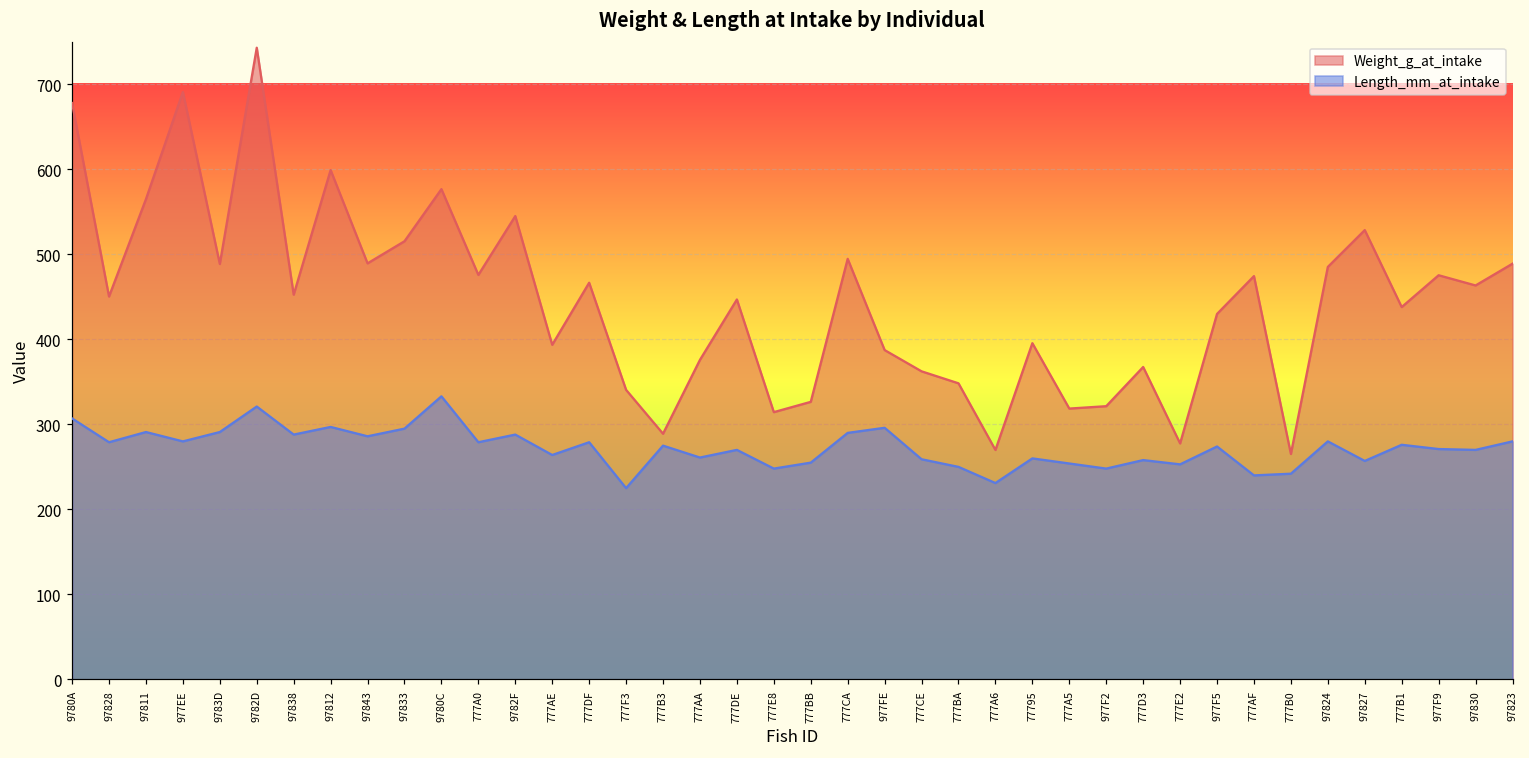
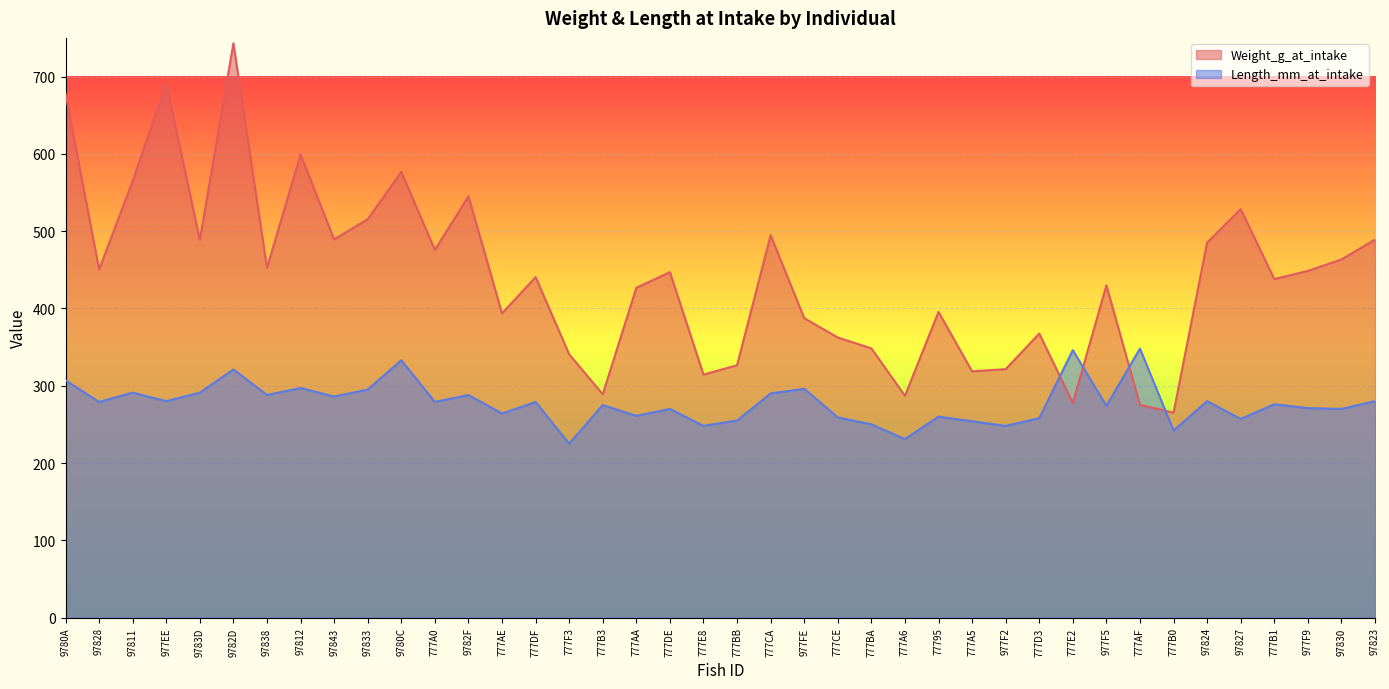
Weight_g_at_intake, 777DF: 470 -> 440
Weight_g_at_intake, 777AA: 380 -> 430
Weight_g_at_intake, 777A6: 270 -> 290
Length_mm_at_intake, 777E2: 250 -> 350
Weight_g_at_intake, 777AF: 470 -> 280
Length_mm_at_intake, 777AF: 240 -> 350
Weight_g_at_intake, 977F9: 480 -> 450
